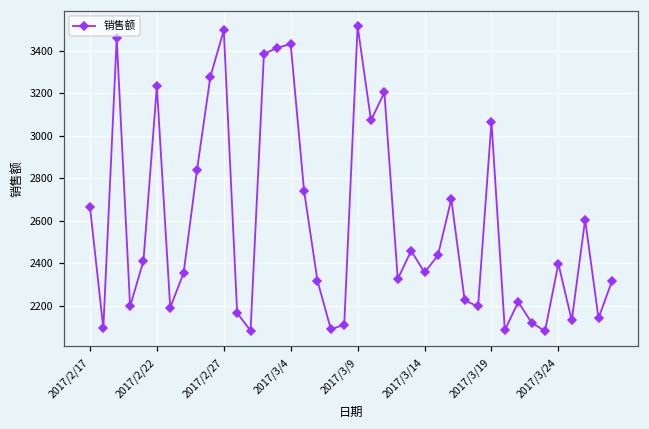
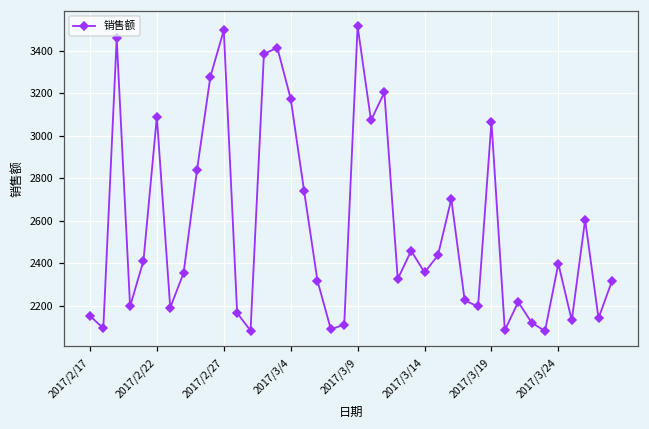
2017/2/17: 2670 -> 2150
2017/2/22: 3230 -> 3090
2017/3/4: 3430 -> 3180
